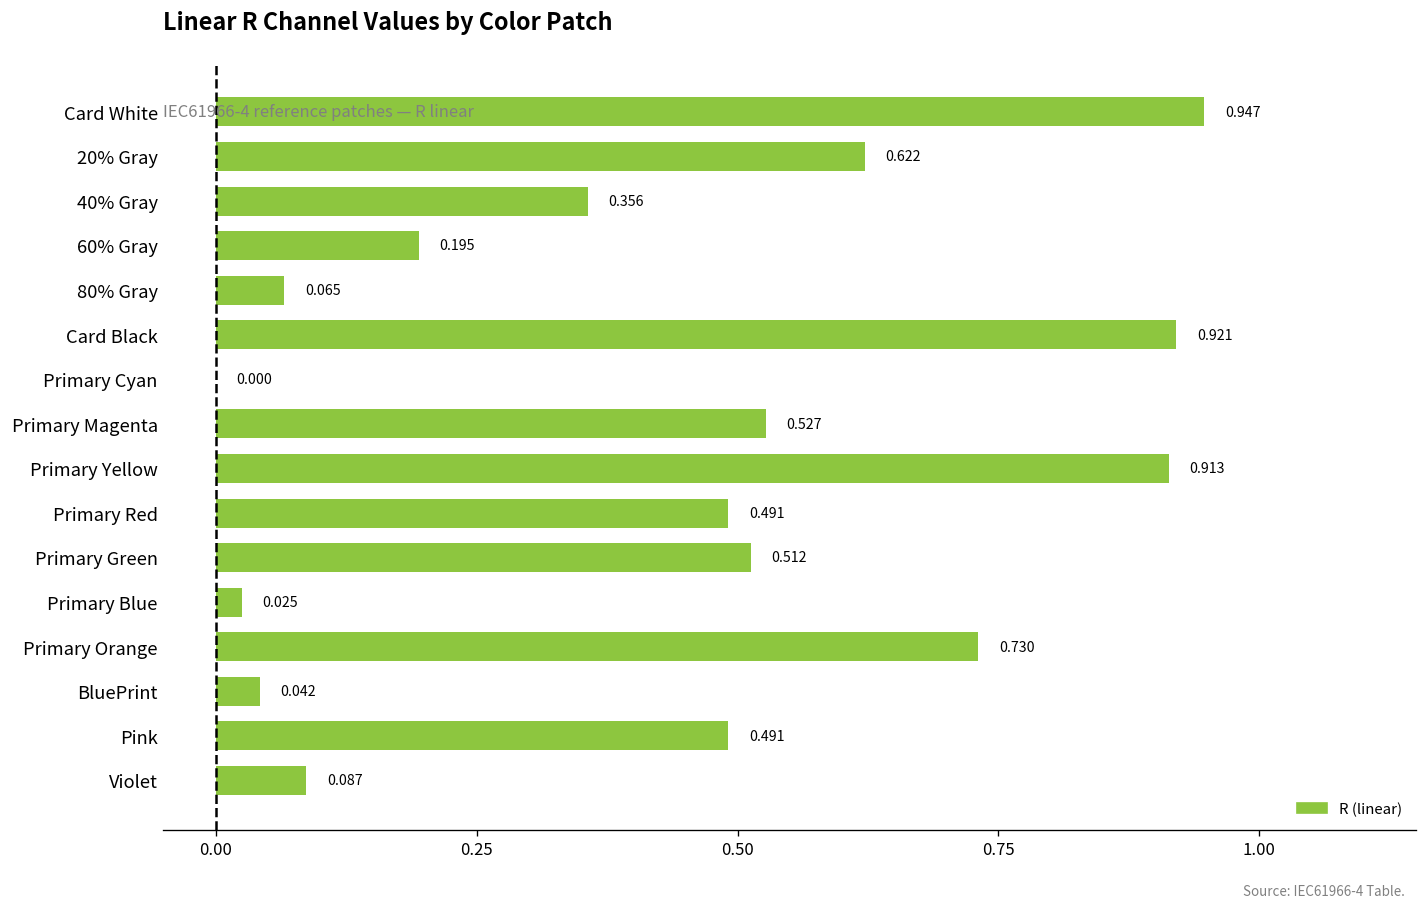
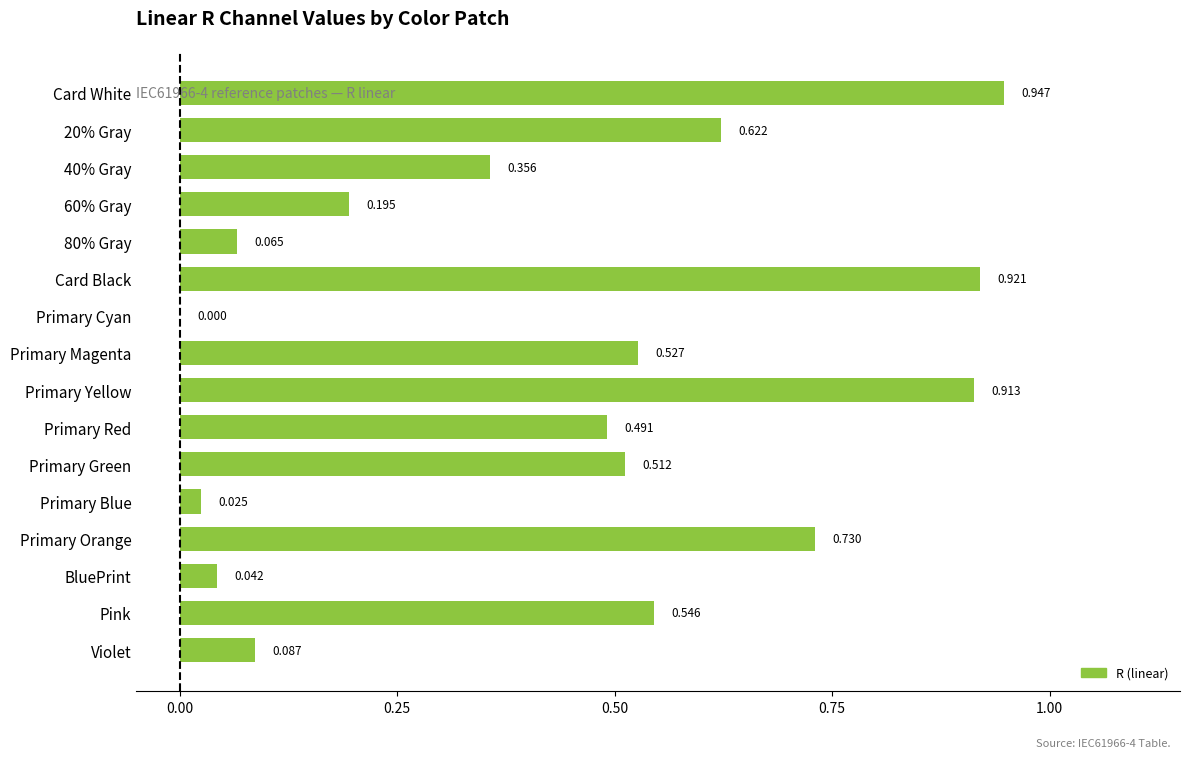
Pink: 0.491 -> 0.546
